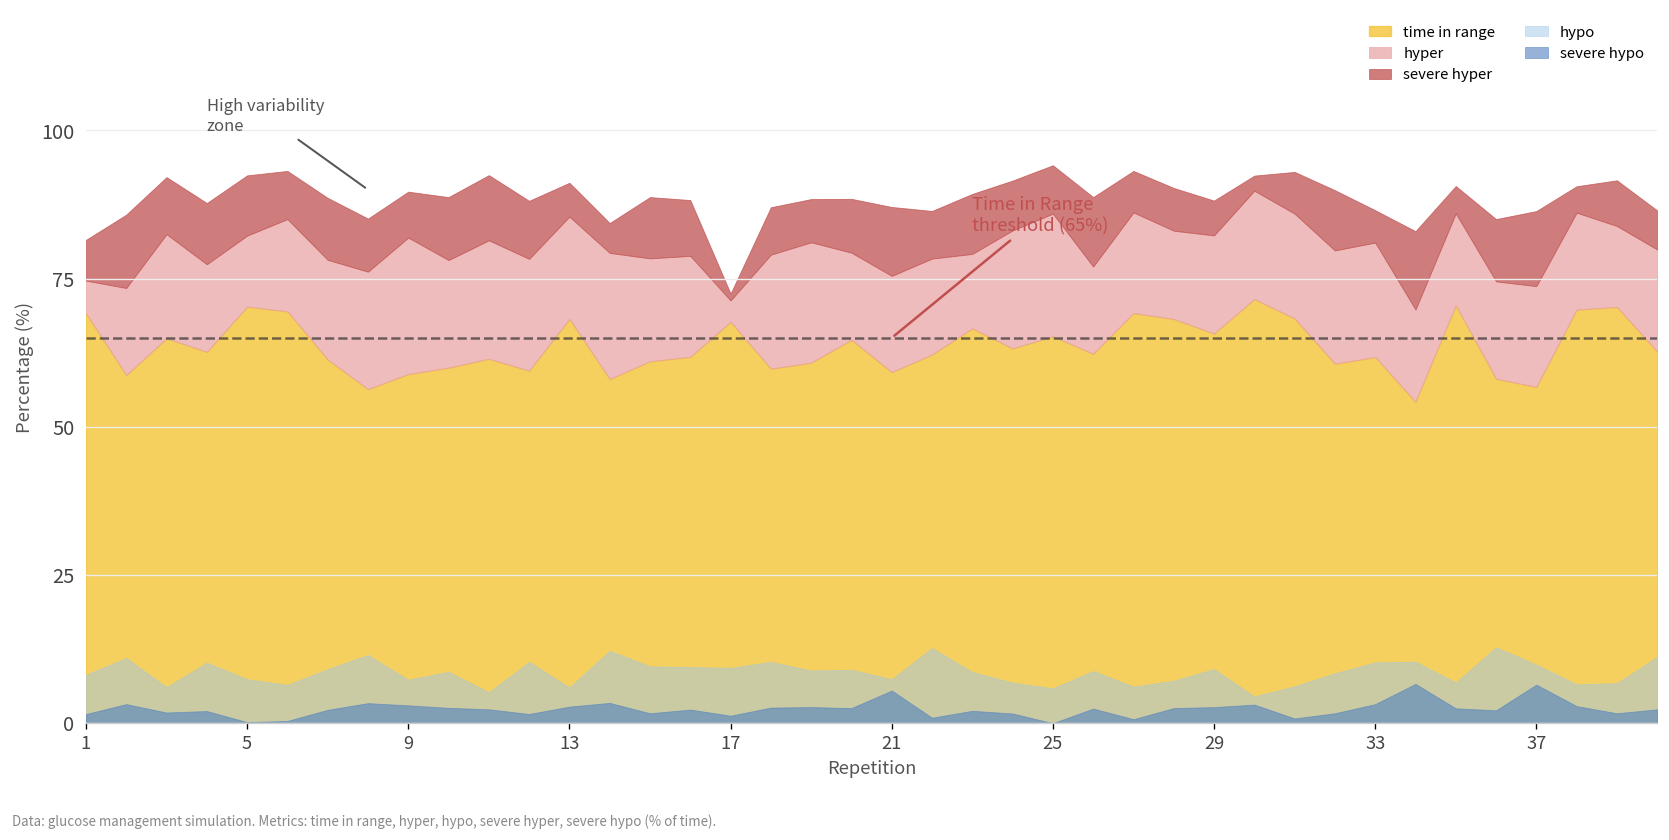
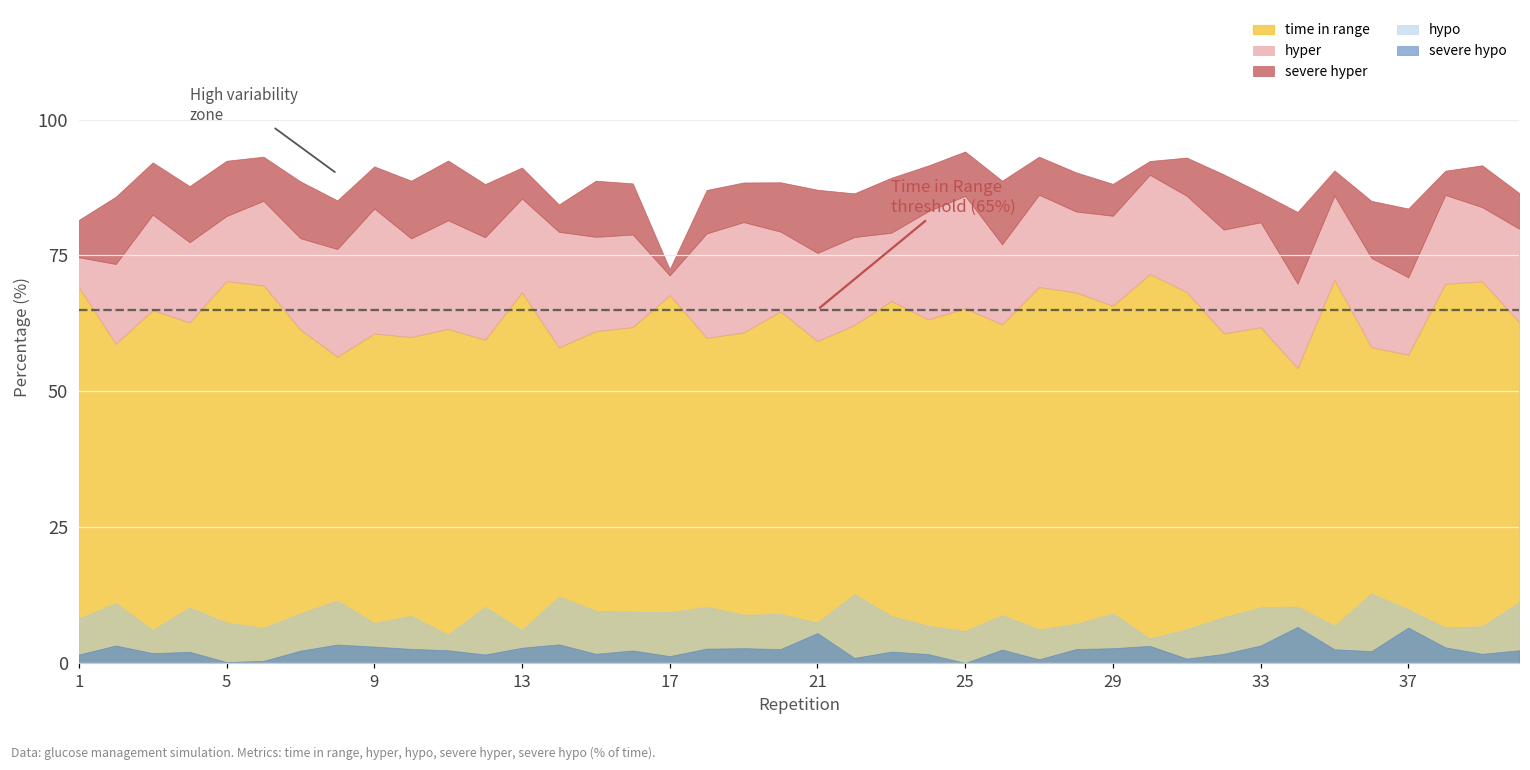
time in range, 9: 59 -> 61
hyper, 37: 17 -> 14
